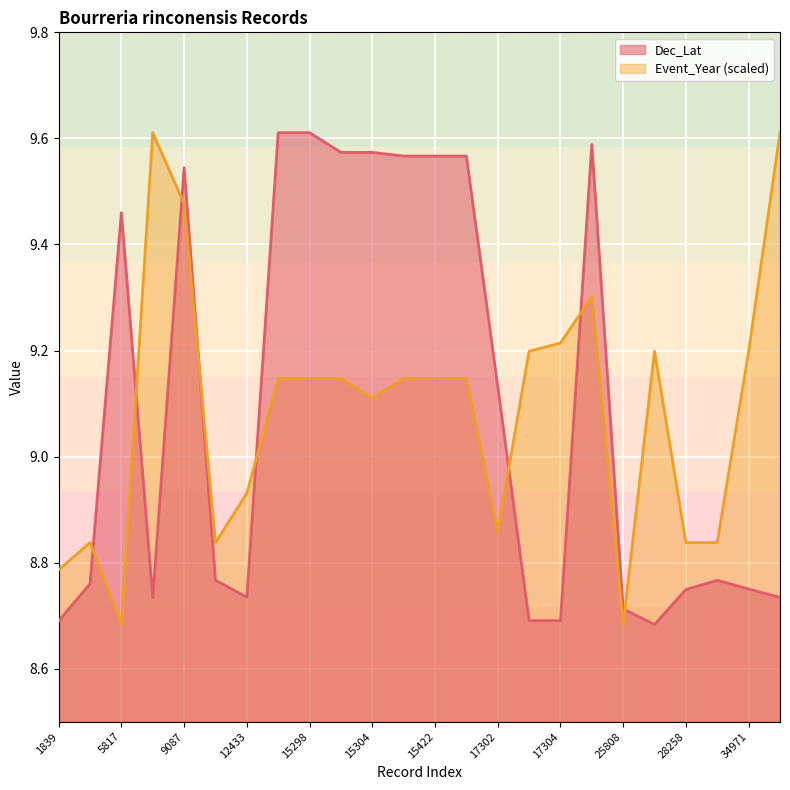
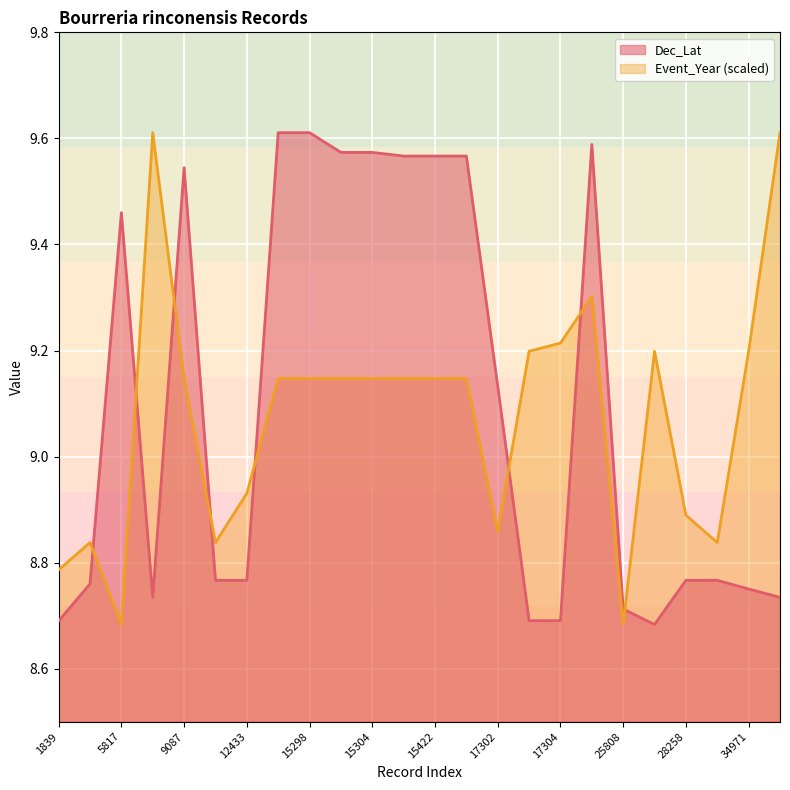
Event_Year (scaled), 9087: 9.48 -> 9.15
Dec_Lat, 12433: 8.73 -> 8.77
Event_Year (scaled), 15304: 9.11 -> 9.15
Dec_Lat, 28258: 8.75 -> 8.77
Event_Year (scaled), 28258: 8.84 -> 8.89
